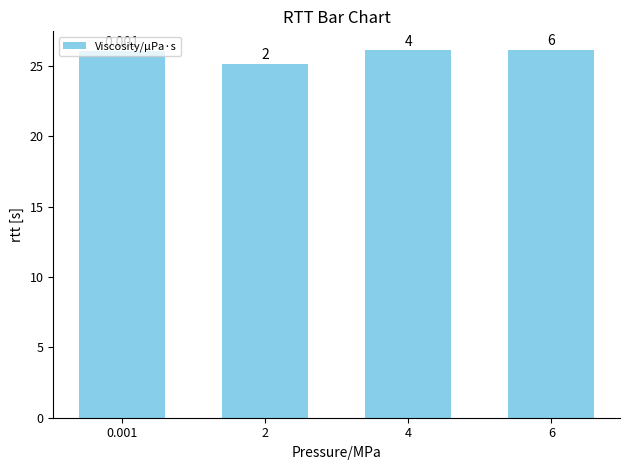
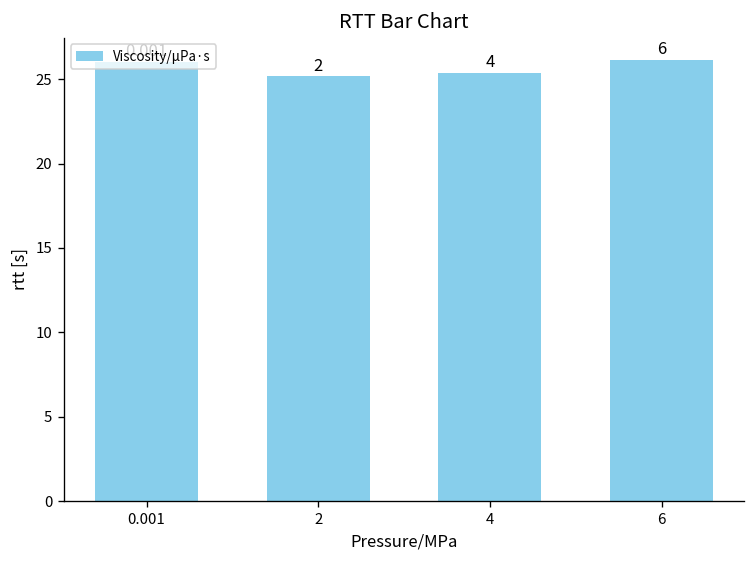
4: 26.1 -> 25.4
